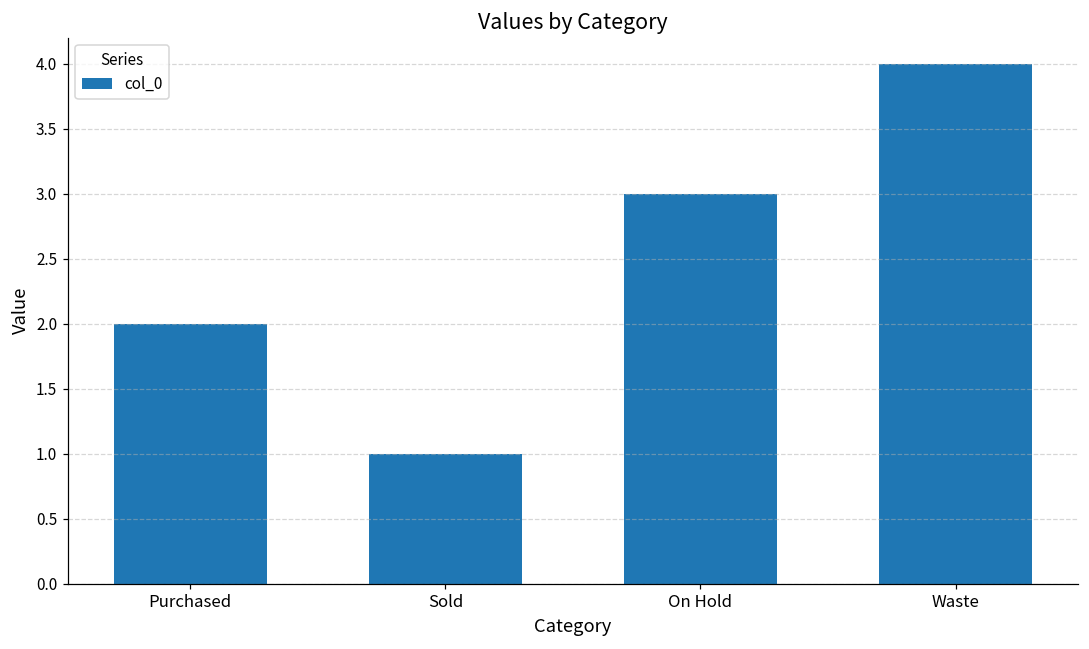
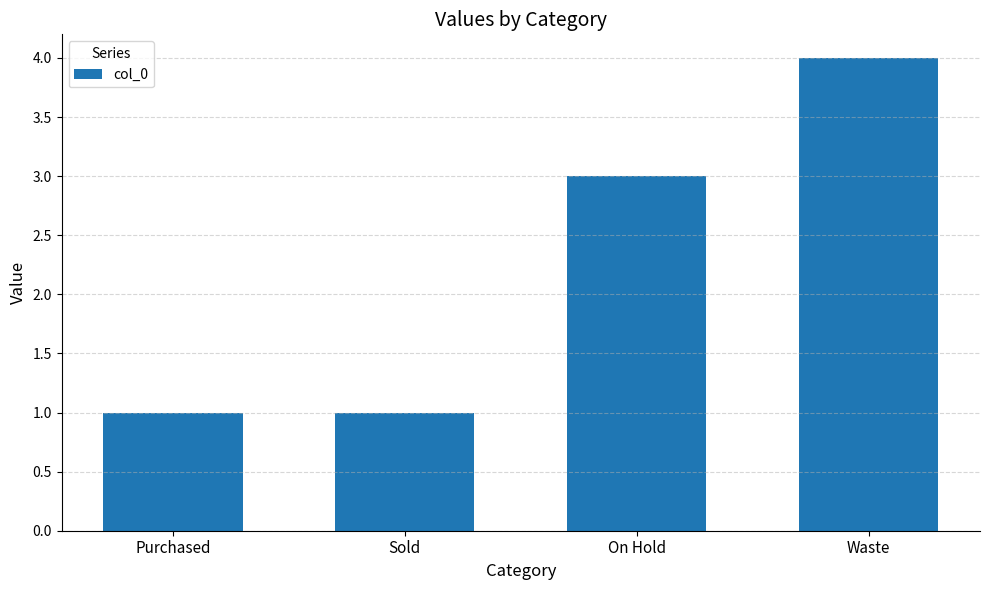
Purchased: 2 -> 1
